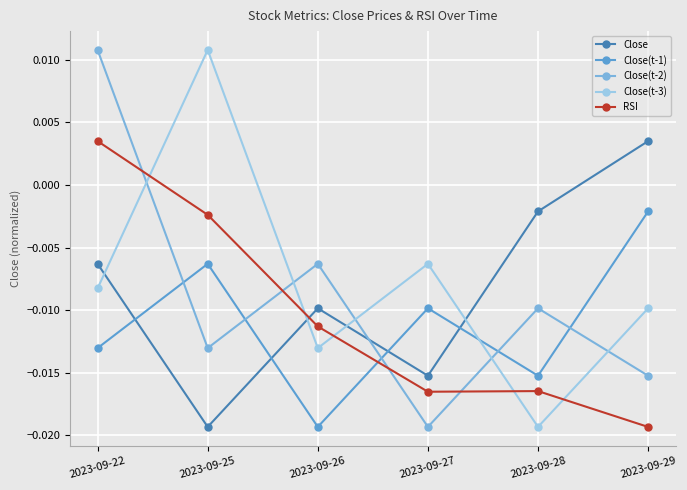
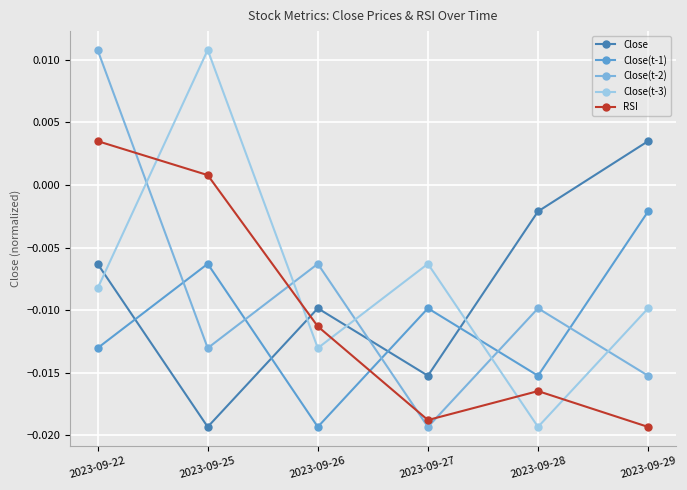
RSI, 2023-09-25: -0.0024 -> 0.0008
RSI, 2023-09-27: -0.0165 -> -0.0188
